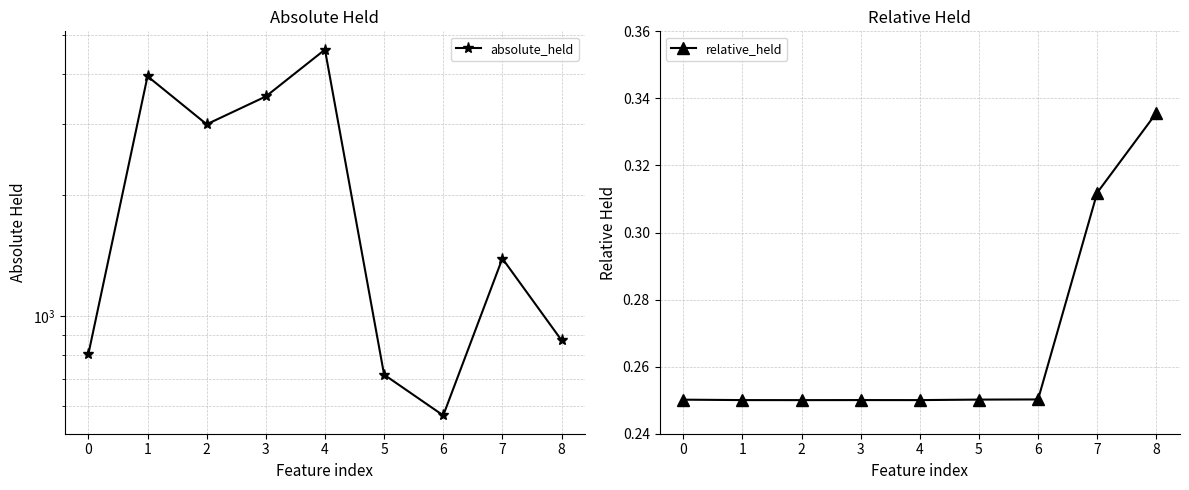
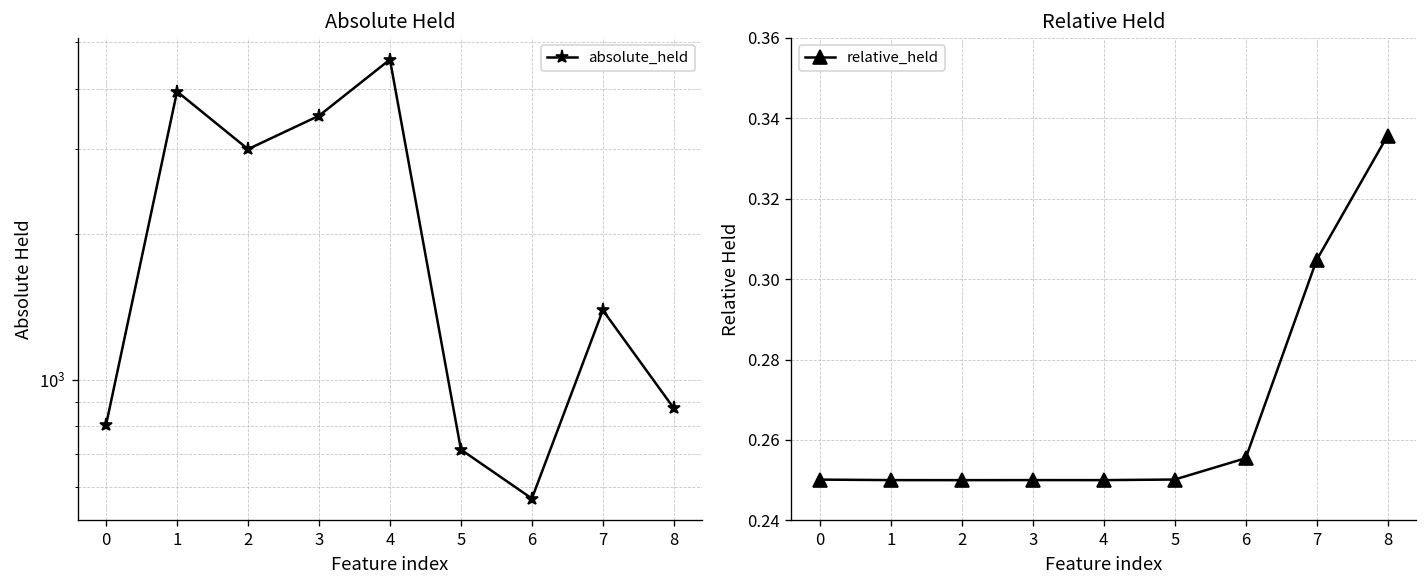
Relative Held, 6: 0.250 -> 0.255
Relative Held, 7: 0.312 -> 0.305
